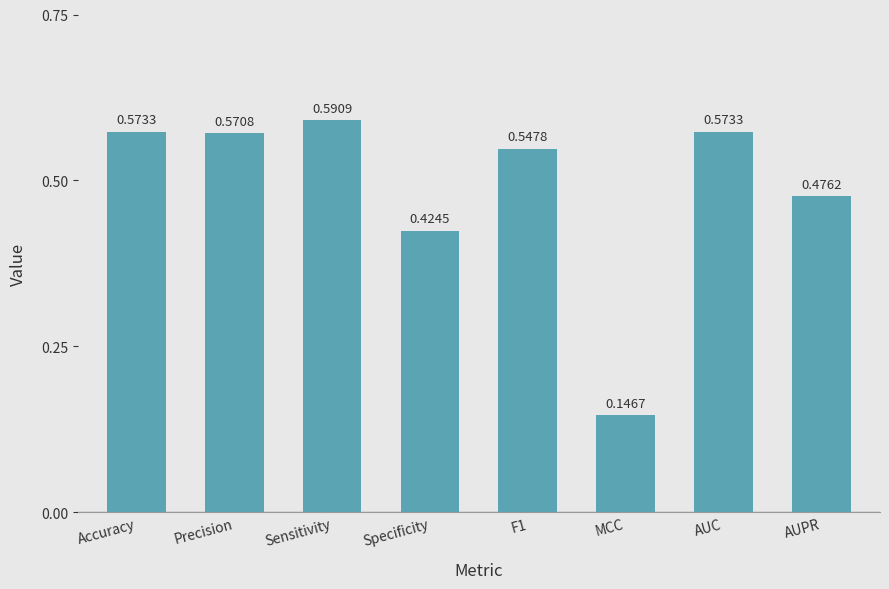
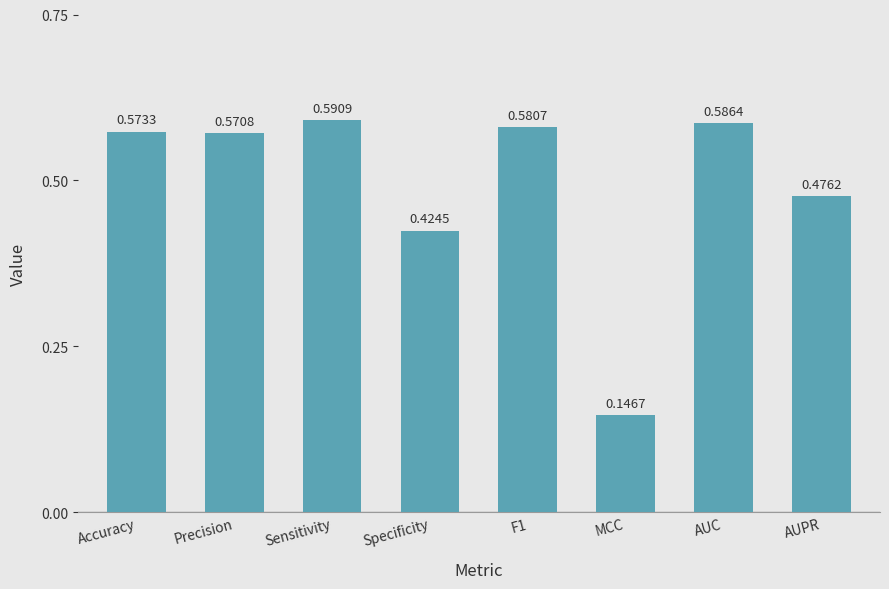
F1: 0.5478 -> 0.5807
AUC: 0.5733 -> 0.5864
